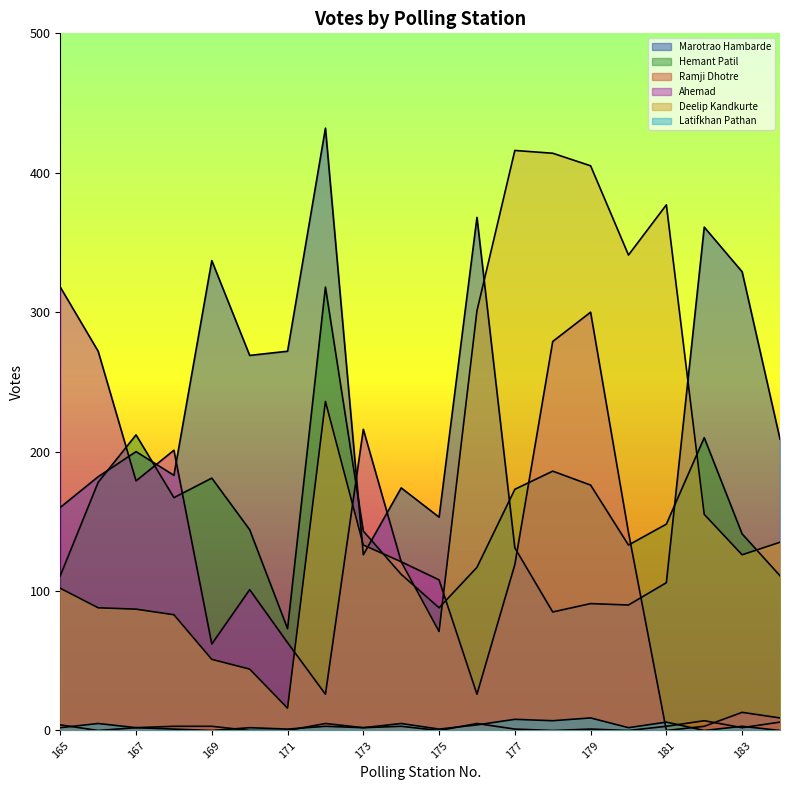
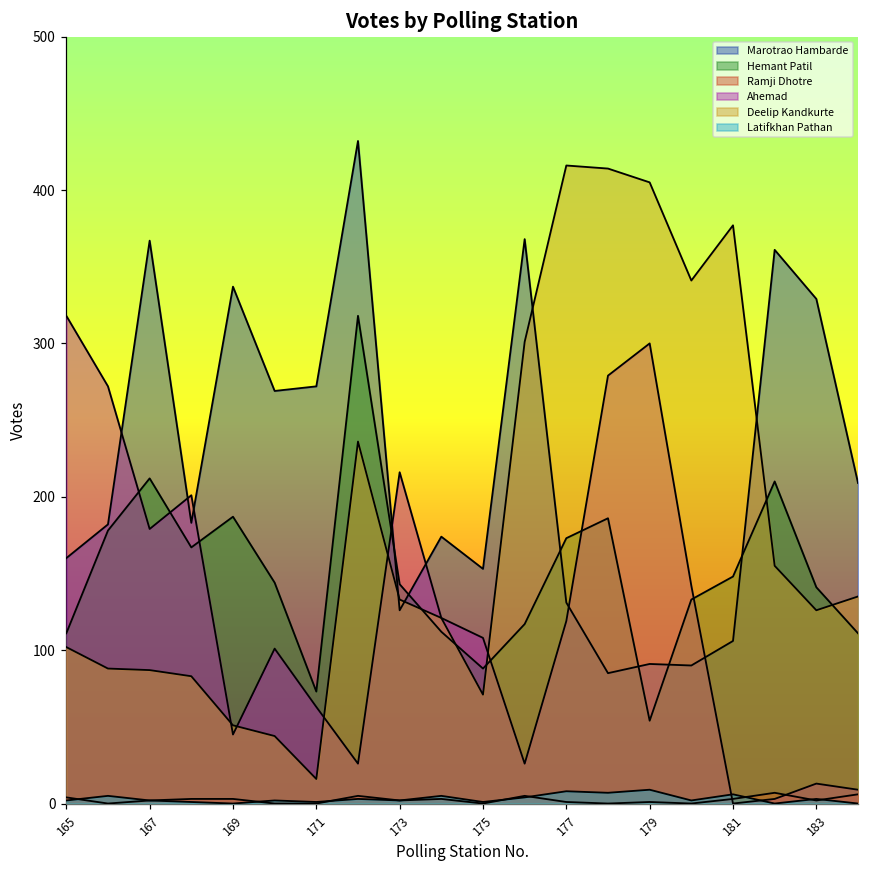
Marotrao Hambarde, 167: 200 -> 367
Hemant Patil, 169: 181 -> 187
Ahemad, 169: 62 -> 45
Hemant Patil, 179: 176 -> 54
